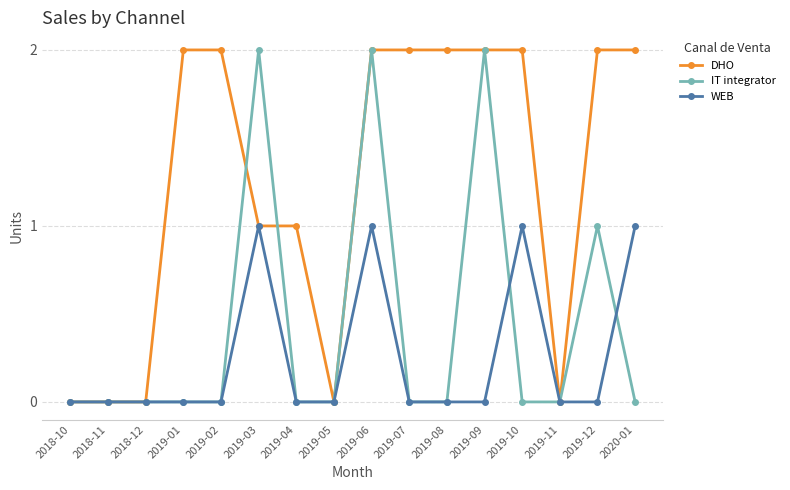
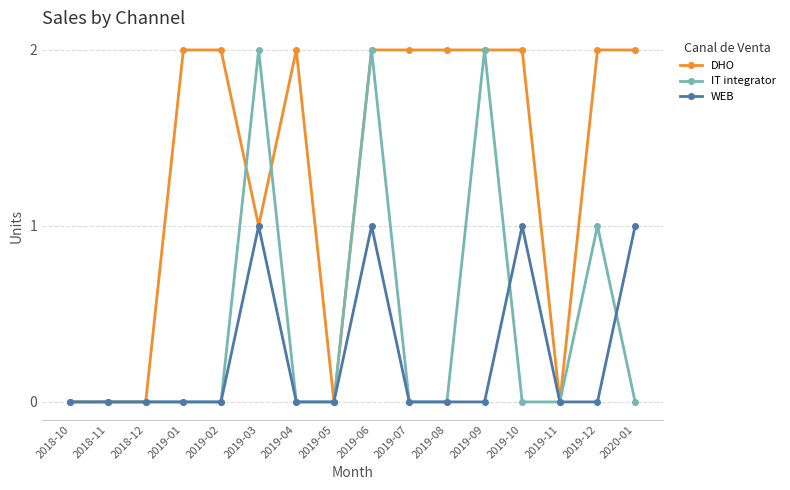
DHO, 2019-04: 1 -> 2
